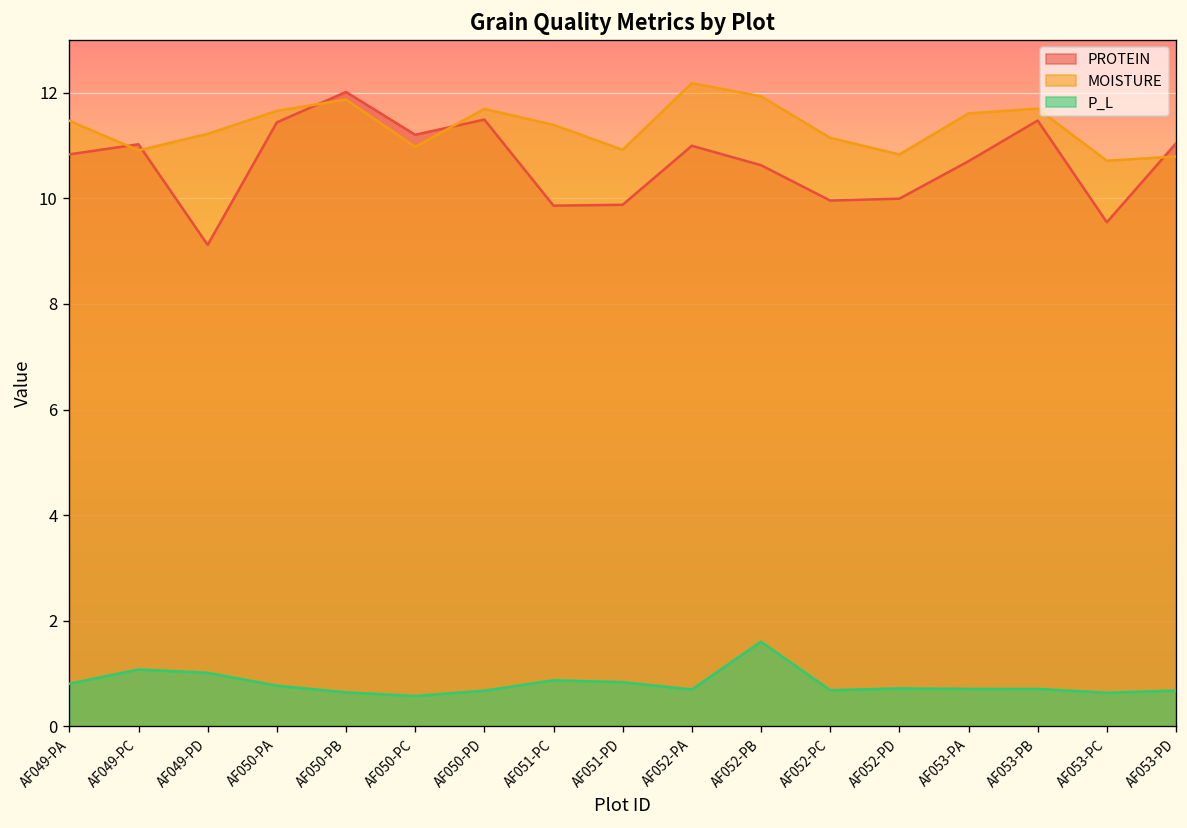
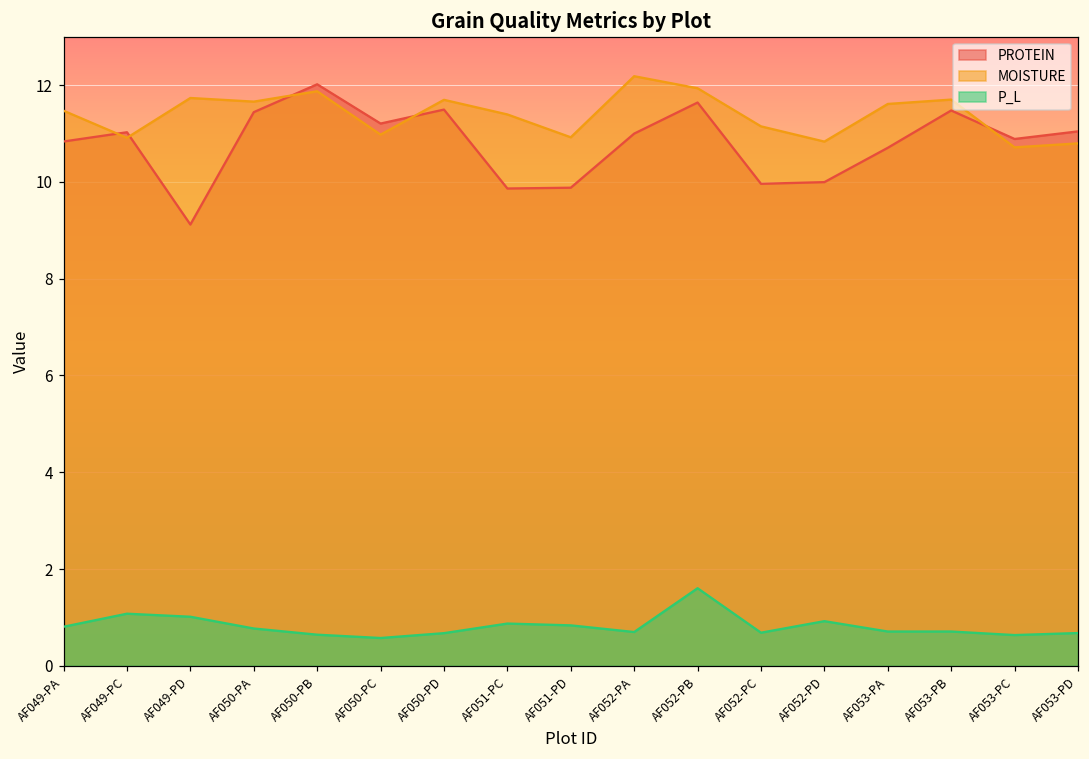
MOISTURE, AF049-PD: 11.2 -> 11.7
PROTEIN, AF052-PB: 10.6 -> 11.6
P_L, AF052-PD: 0.7 -> 0.9
PROTEIN, AF053-PC: 9.5 -> 10.9
